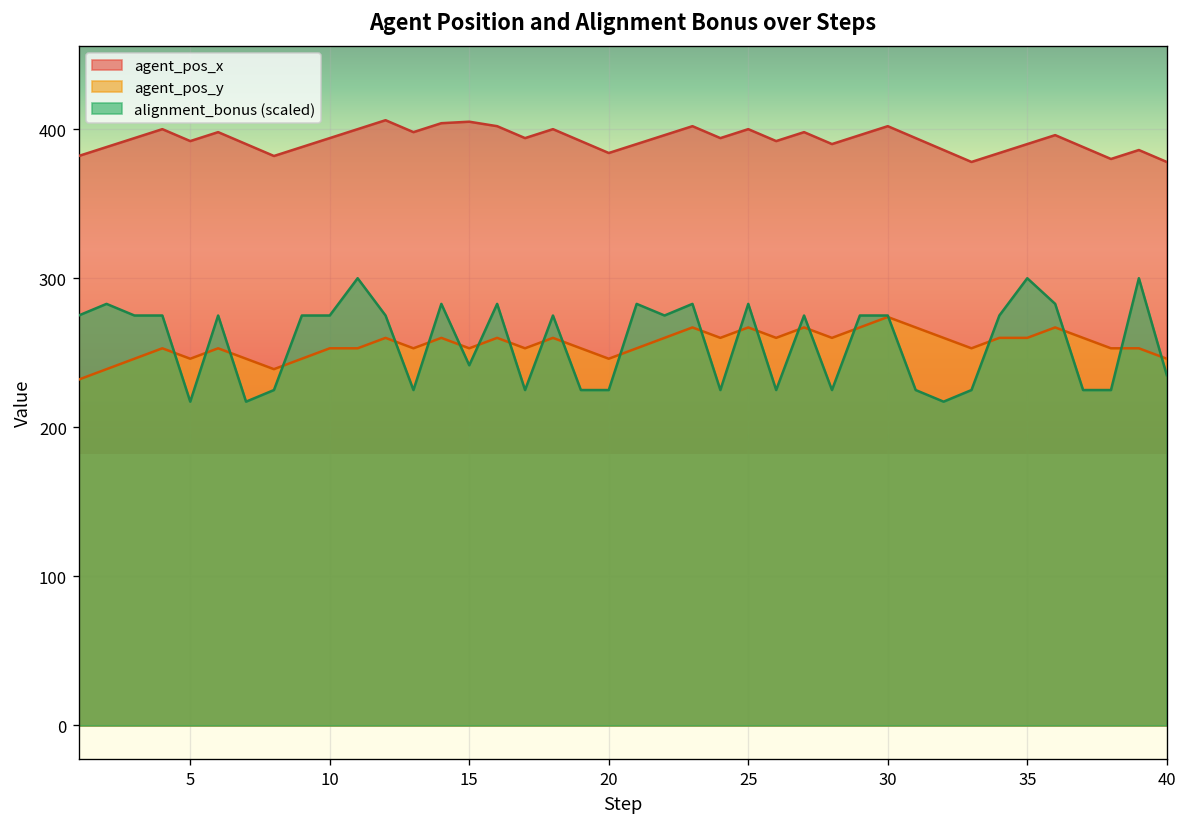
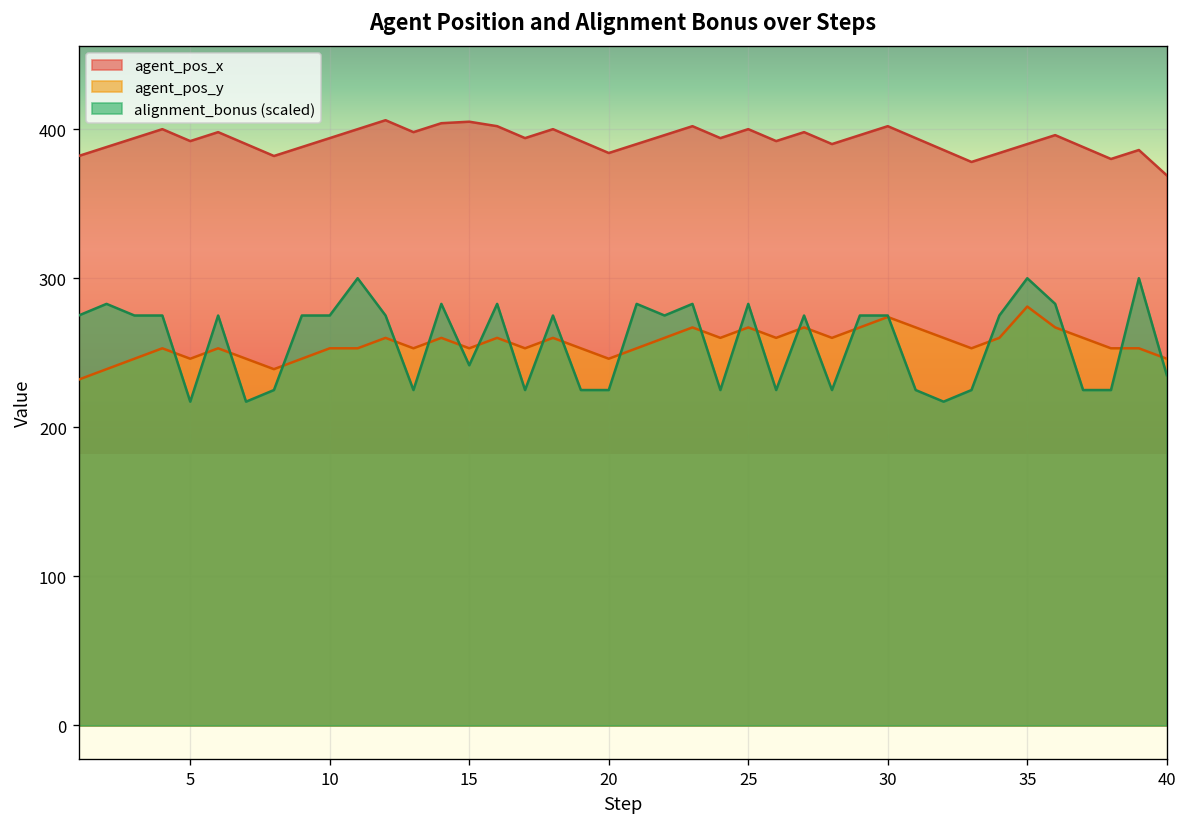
agent_pos_y, 35: 260 -> 281
agent_pos_x, 40: 378 -> 369
